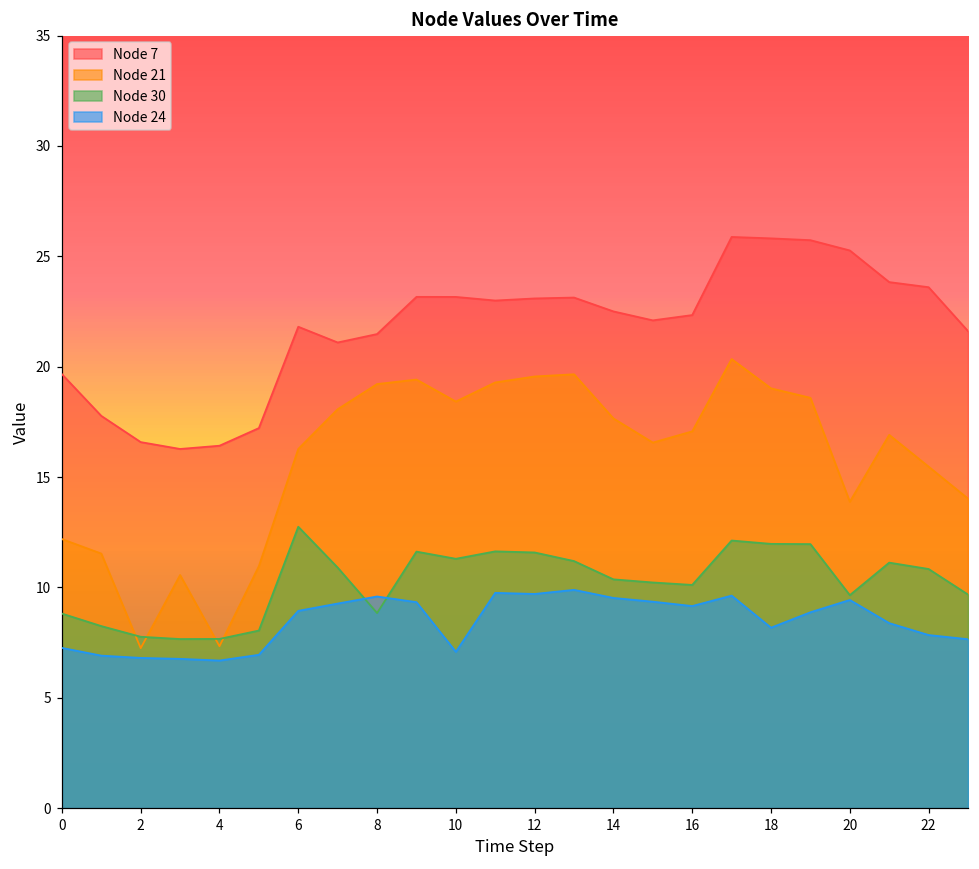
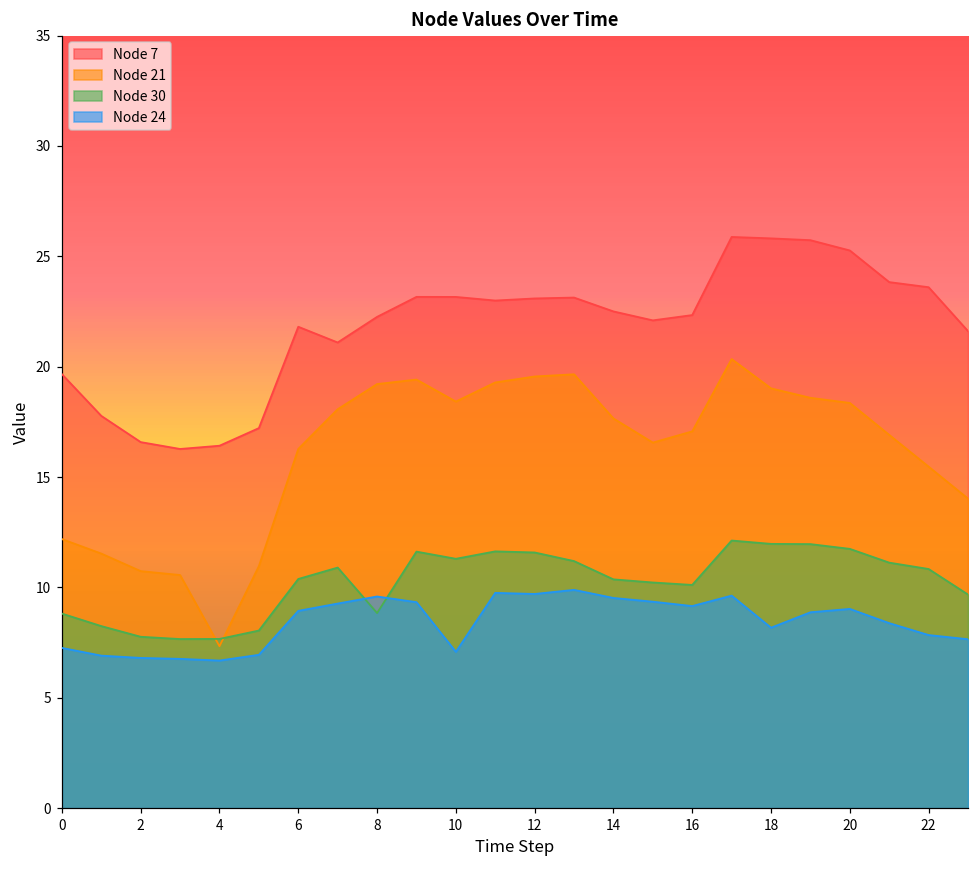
Node 21, 2: 7.2 -> 10.7
Node 30, 6: 12.7 -> 10.4
Node 7, 8: 21.5 -> 22.3
Node 21, 20: 13.9 -> 18.4
Node 30, 20: 9.6 -> 11.7
Node 24, 20: 9.4 -> 9.0
